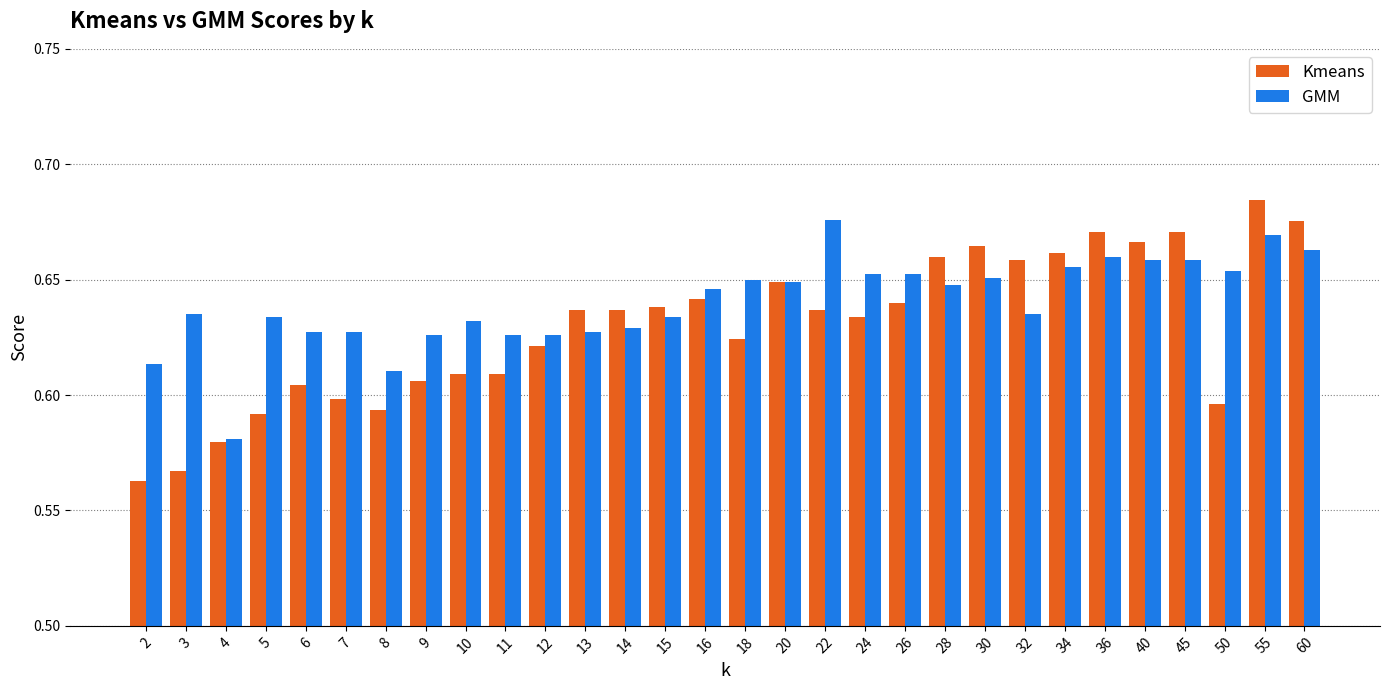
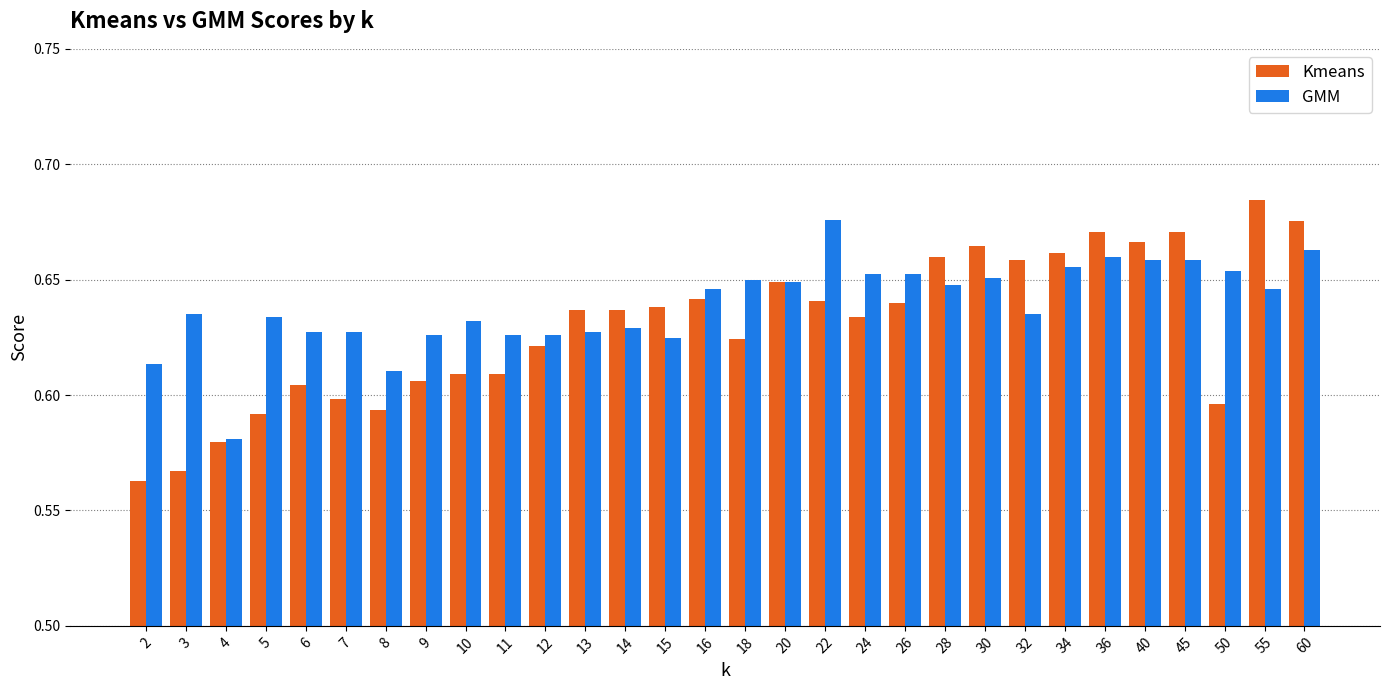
GMM, 15: 0.634 -> 0.625
Kmeans, 22: 0.637 -> 0.641
GMM, 55: 0.669 -> 0.646
